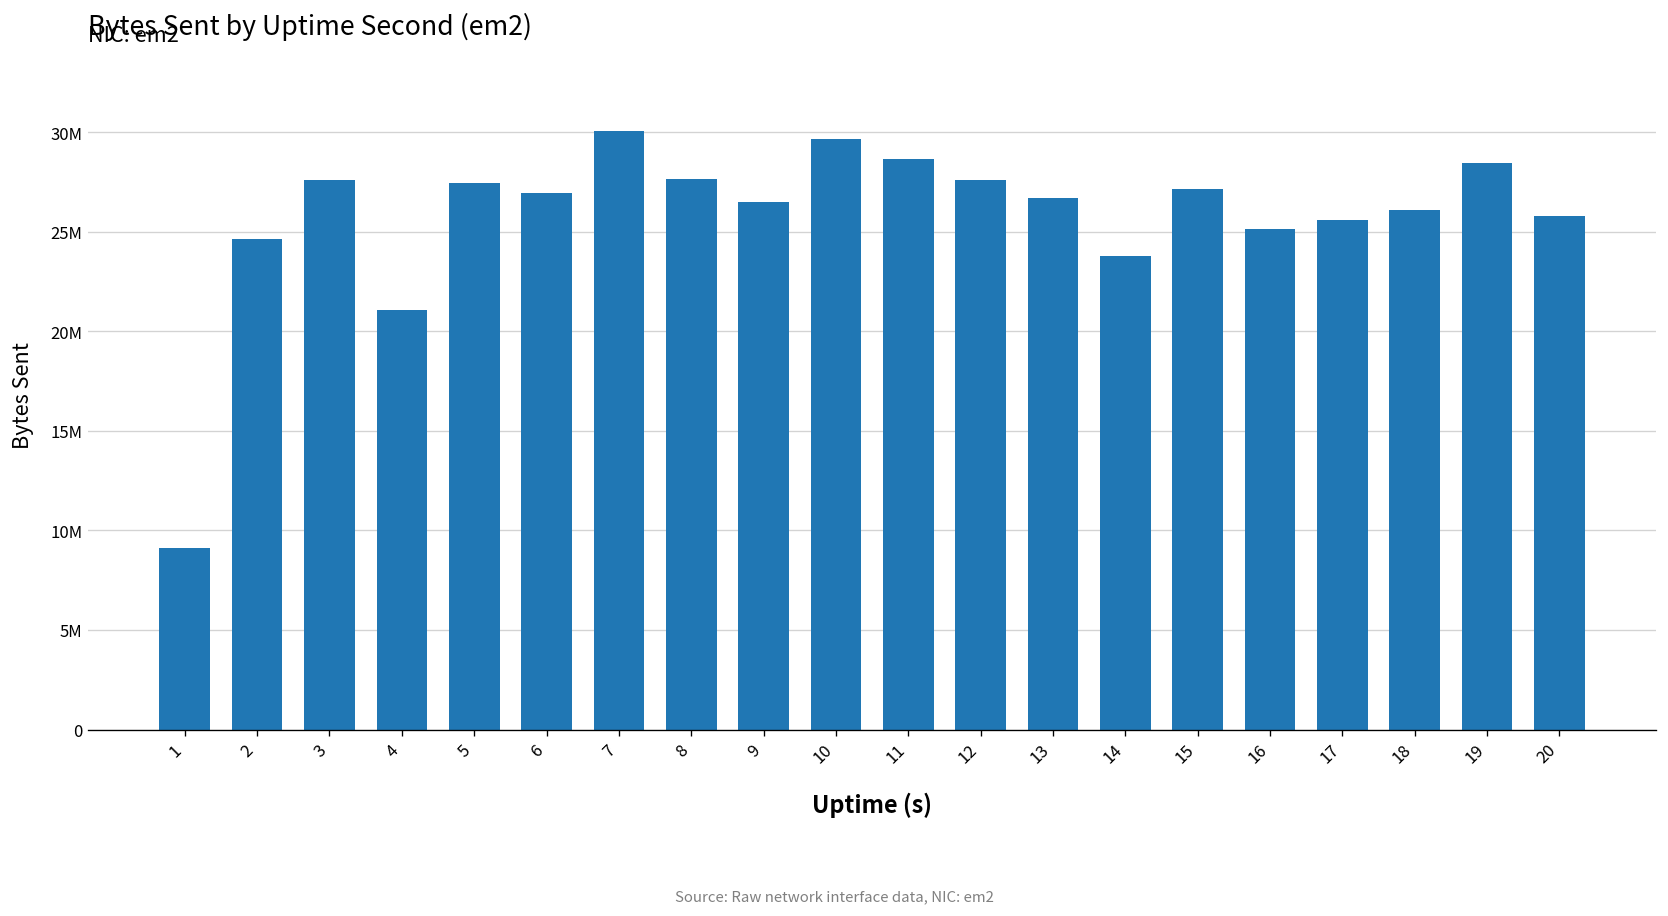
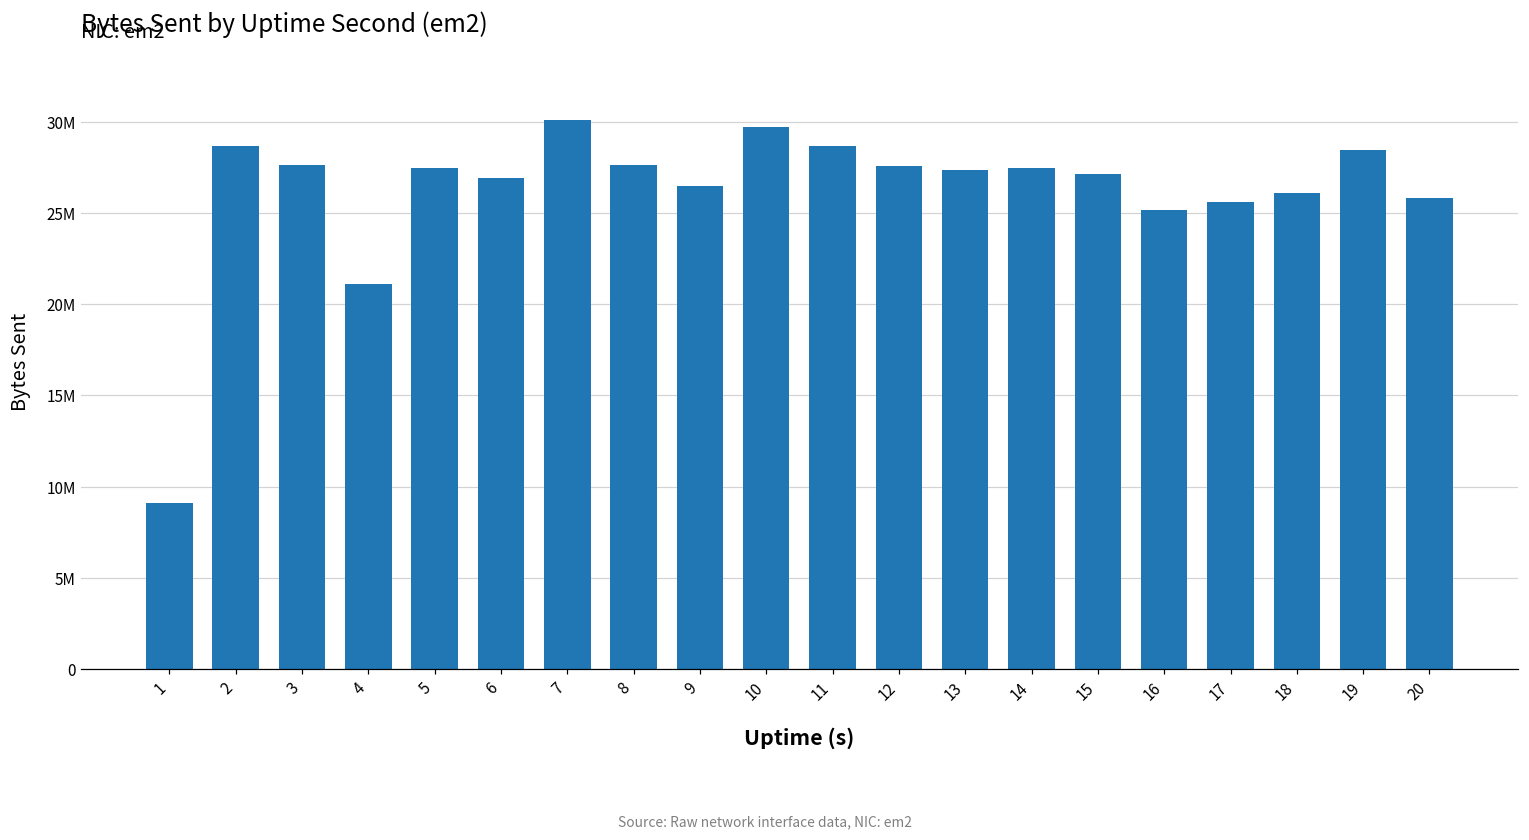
2: 24700000 -> 28700000
13: 26700000 -> 27300000
14: 23800000 -> 27500000
